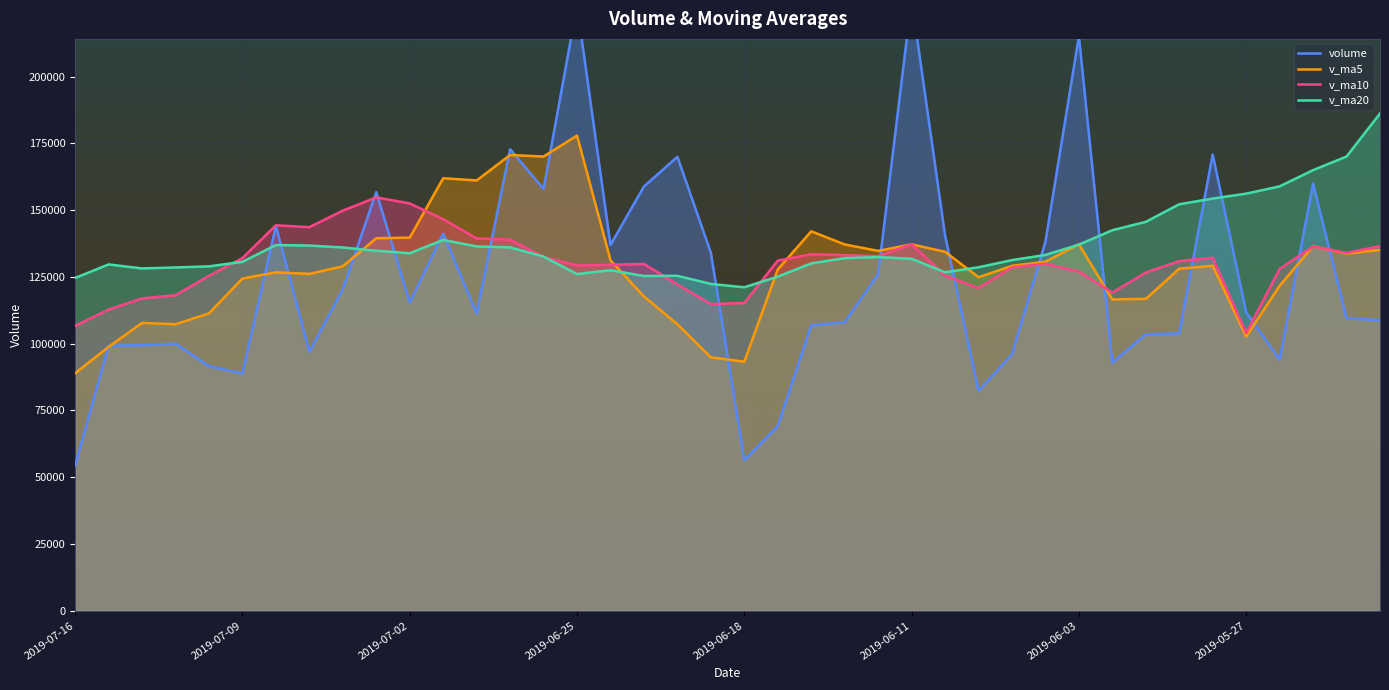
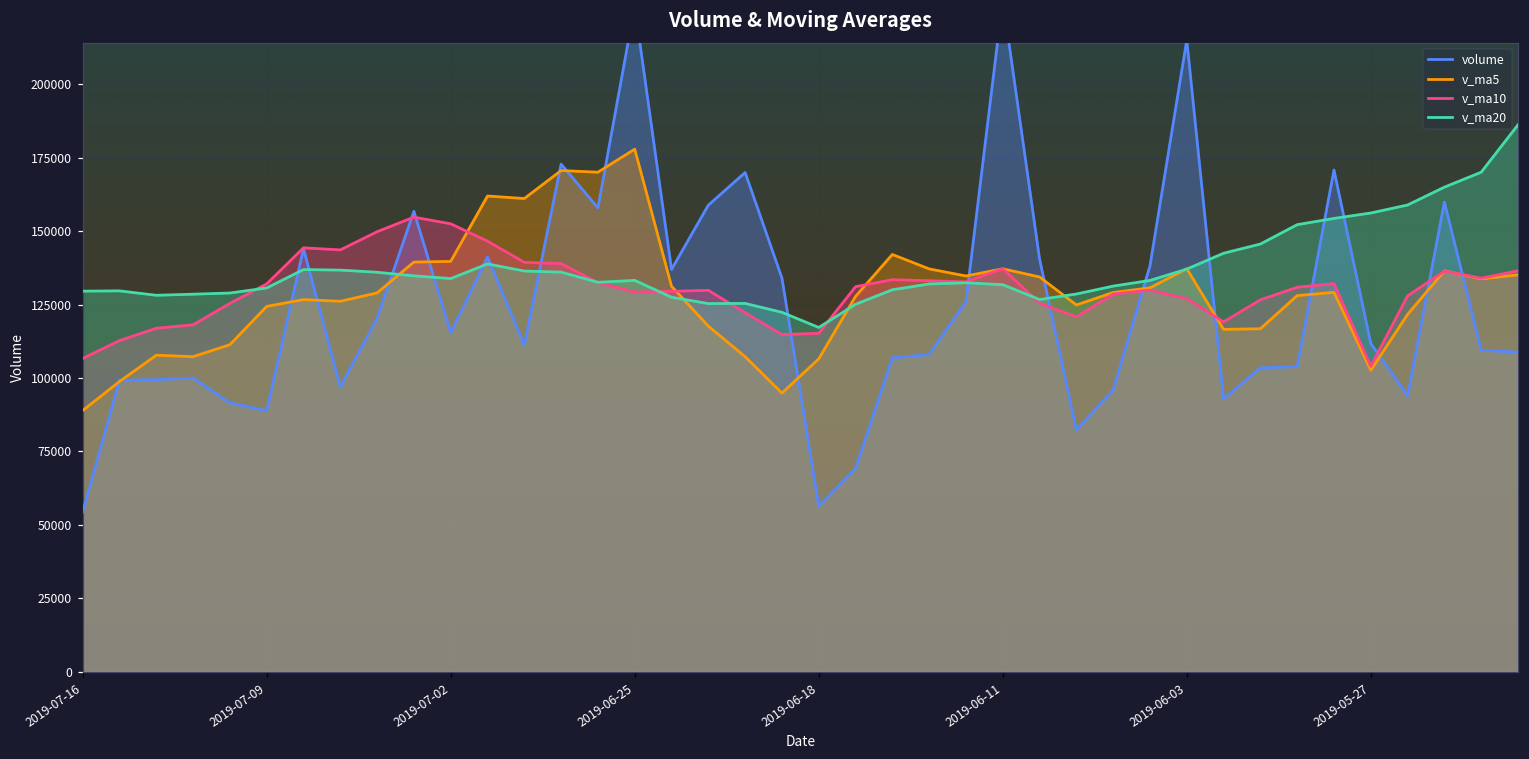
v_ma20, 2019-07-16: 125000 -> 130000
v_ma20, 2019-06-25: 126000 -> 133000
v_ma5, 2019-06-18: 93000 -> 107000
v_ma20, 2019-06-18: 121000 -> 117000
